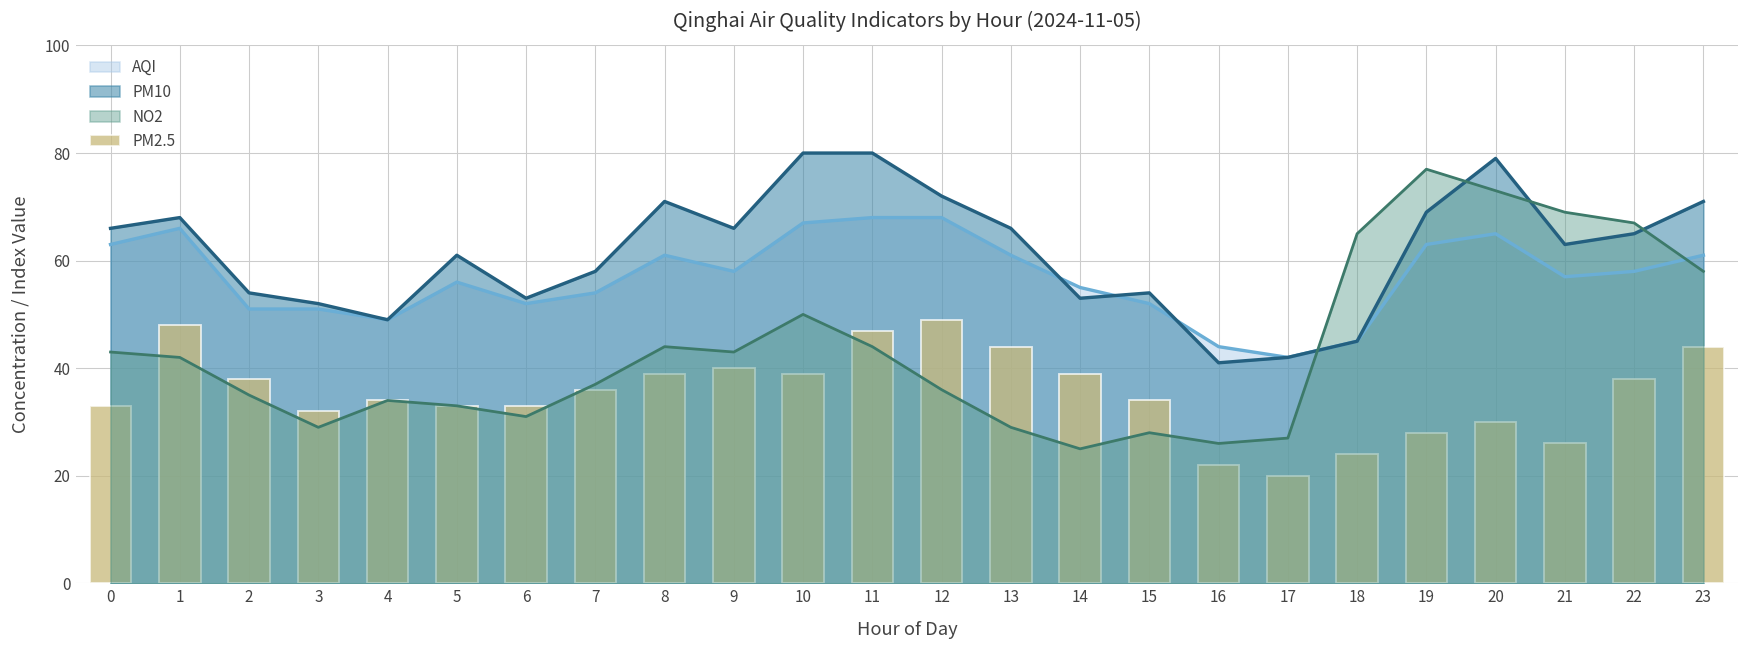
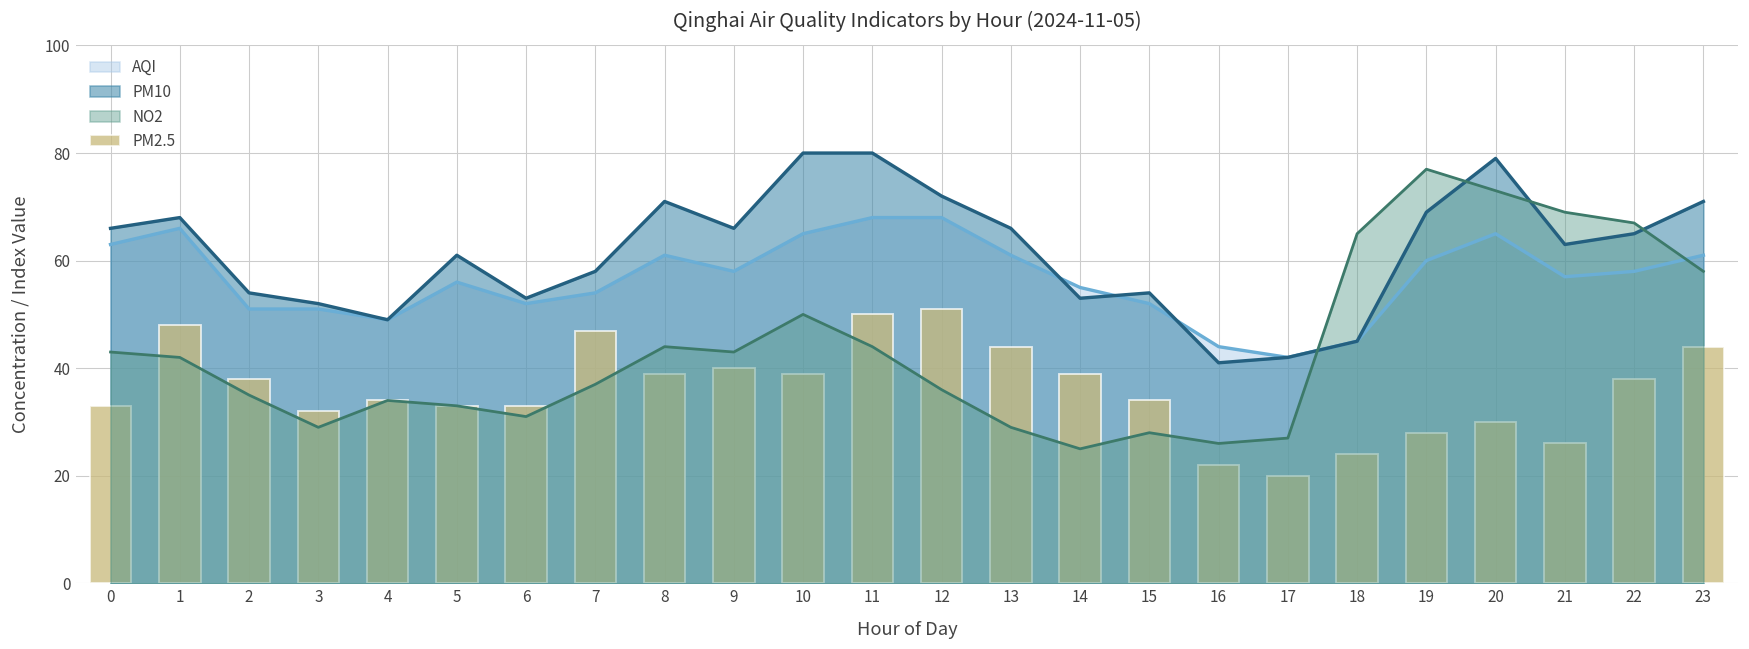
PM2.5, 7: 36 -> 47
AQI, 10: 67 -> 65
PM2.5, 11: 47 -> 50
PM2.5, 12: 49 -> 51
AQI, 19: 63 -> 60
